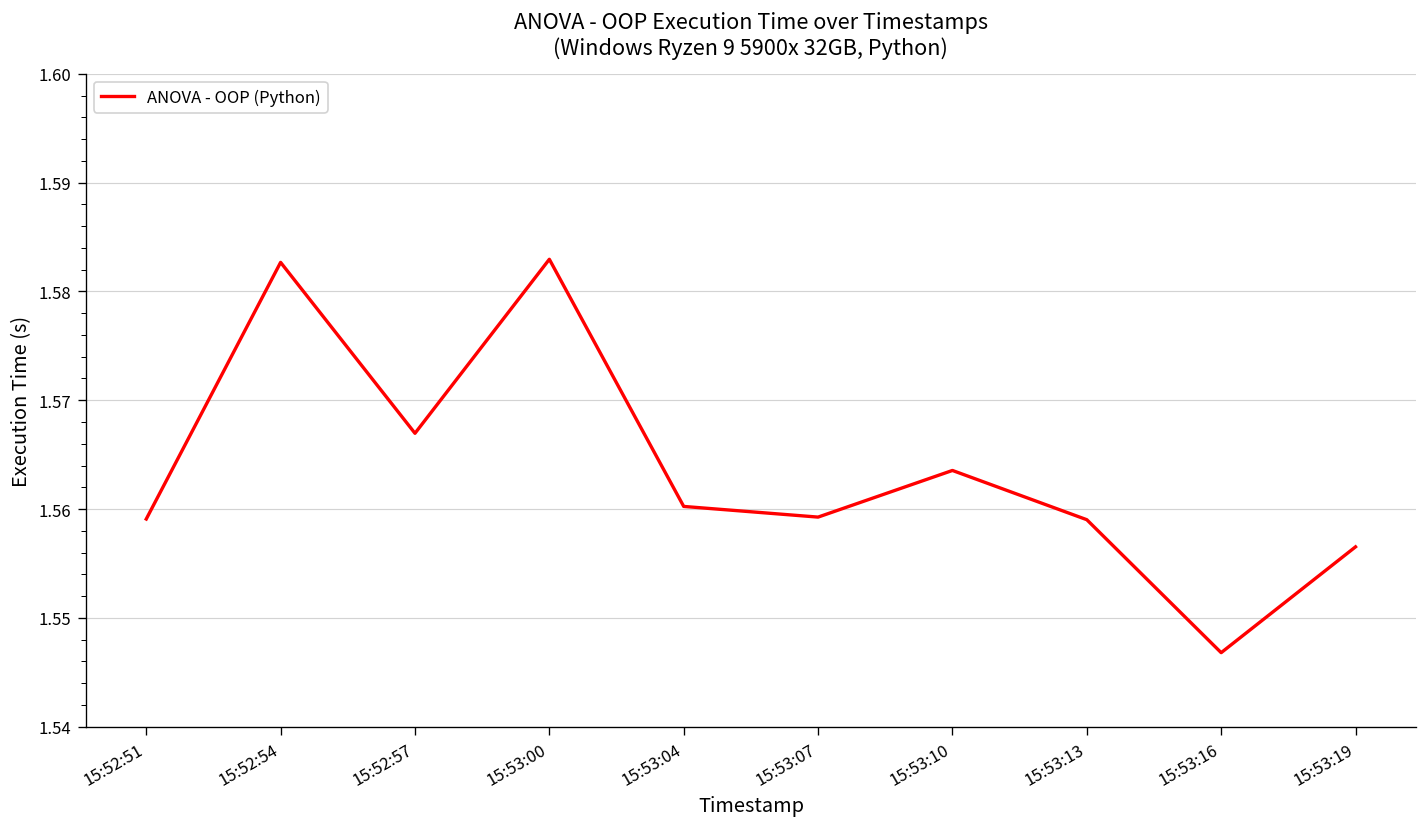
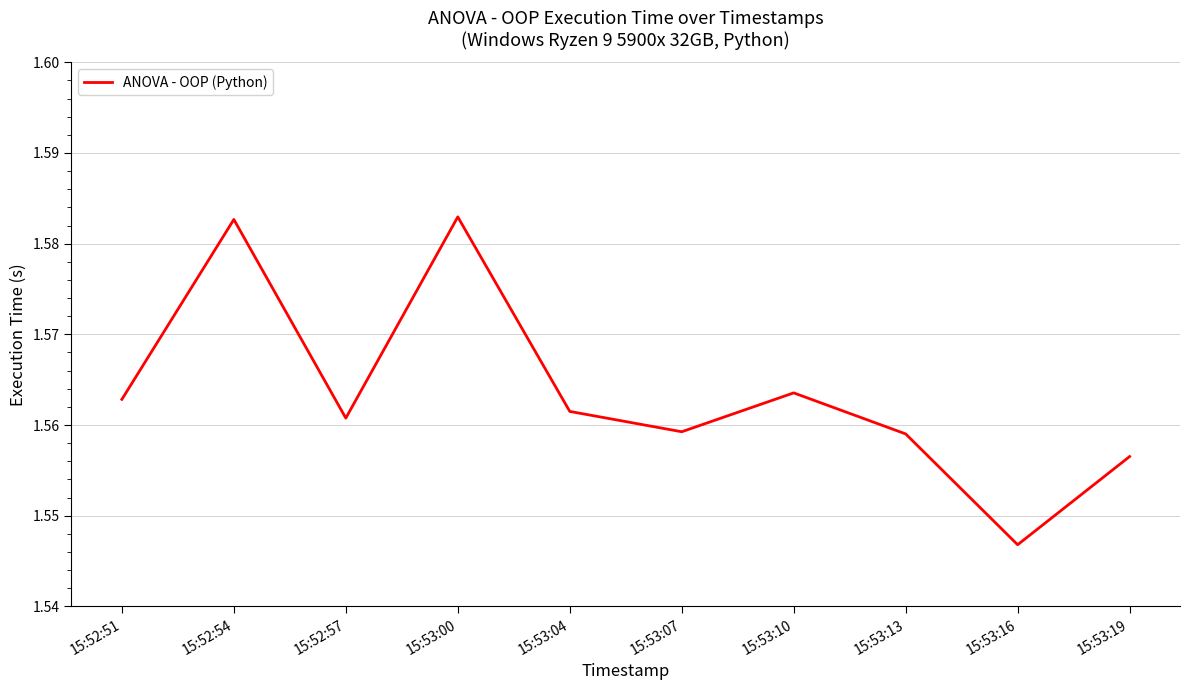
15:52:51: 1.559 -> 1.563
15:52:57: 1.567 -> 1.561
15:53:04: 1.560 -> 1.562
